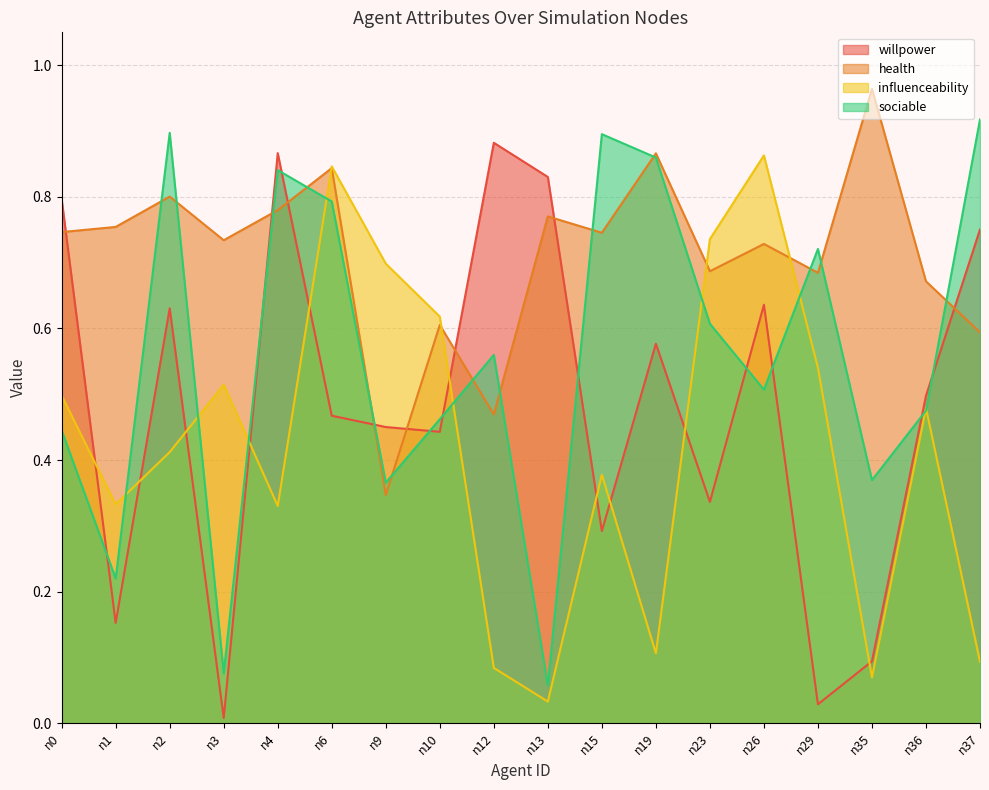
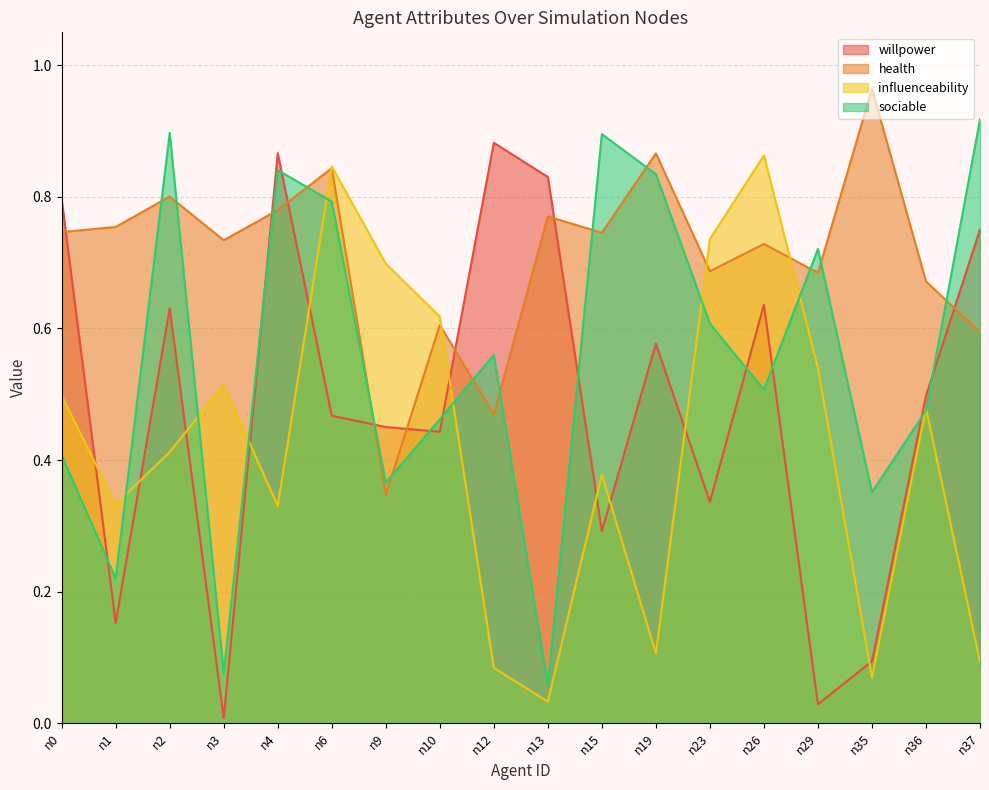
sociable, n0: 0.45 -> 0.41
sociable, n19: 0.86 -> 0.83
sociable, n35: 0.37 -> 0.35
